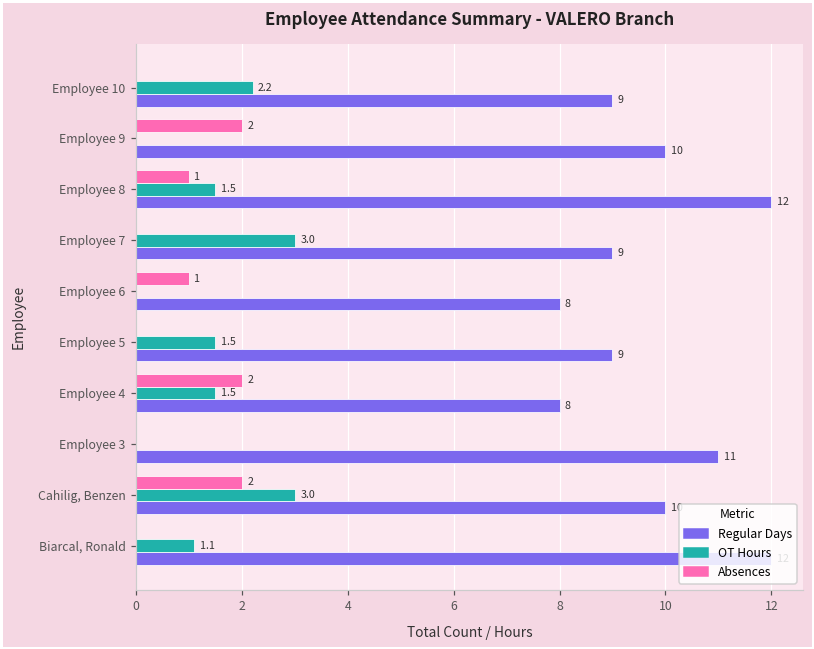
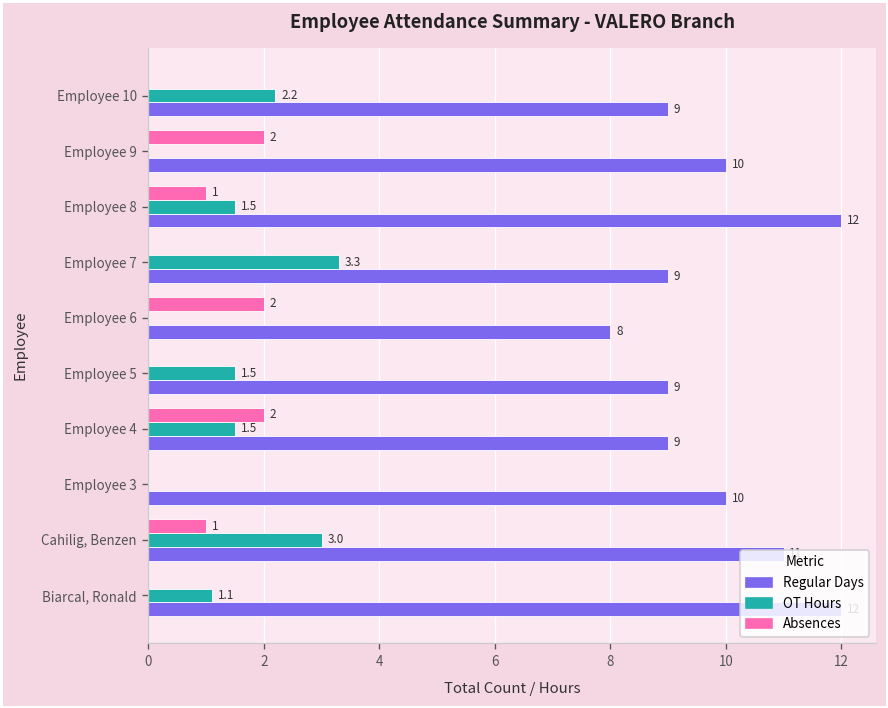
OT Hours, Employee 7: 3.0 -> 3.3
Absences, Employee 6: 1 -> 2
Regular Days, Employee 4: 8 -> 9
Regular Days, Employee 3: 11 -> 10
Absences, Cahilig, Benzen: 2 -> 1
Regular Days, Cahilig, Benzen: 10 -> 11
